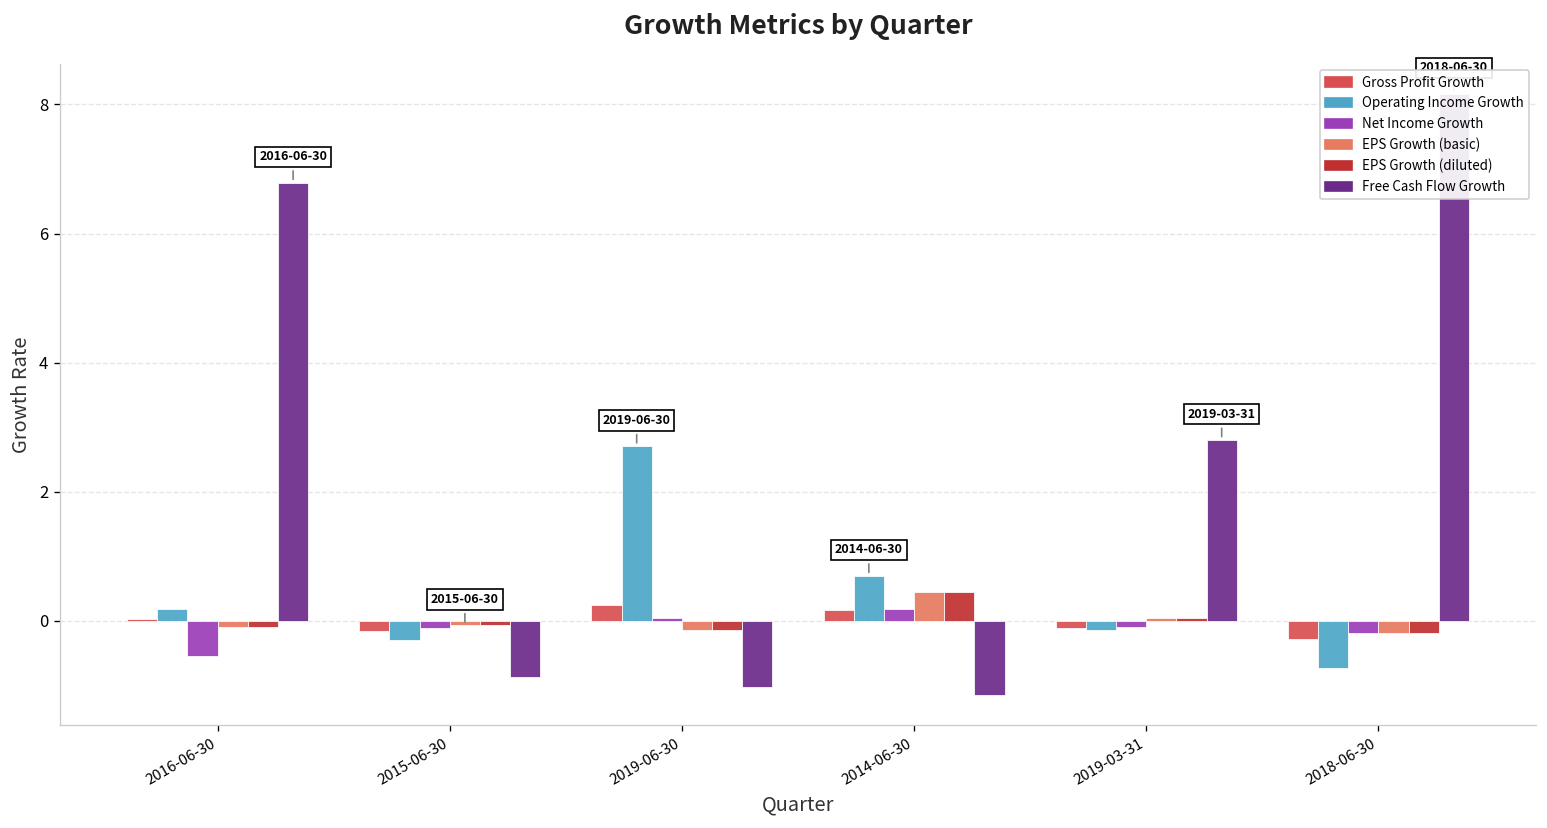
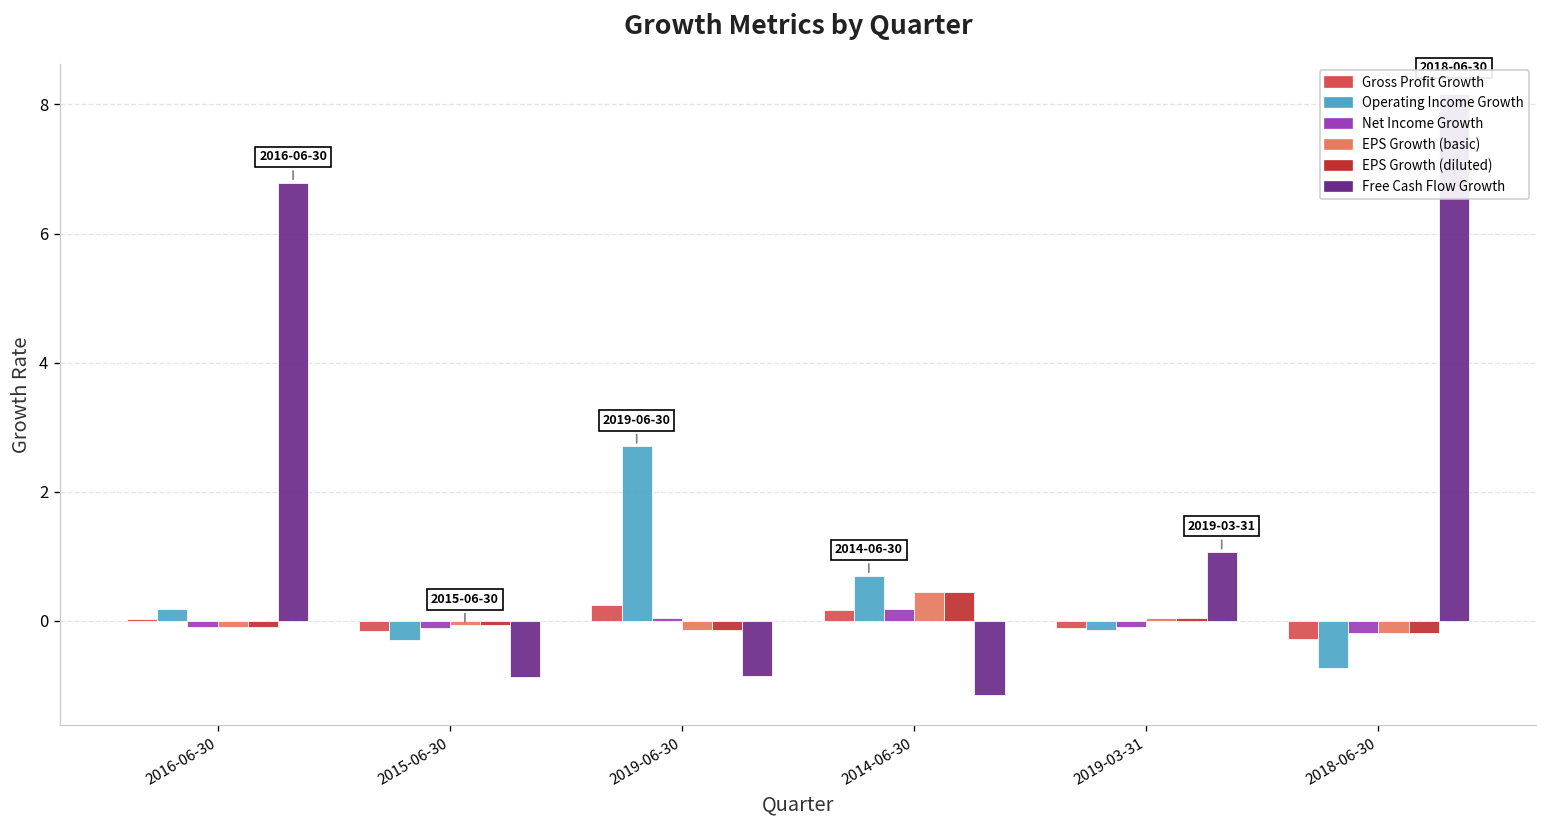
Net Income Growth, 2016-06-30: -0.5 -> -0.1
Free Cash Flow Growth, 2019-06-30: -1.0 -> -0.9
Free Cash Flow Growth, 2019-03-31: 2.8 -> 1.1
